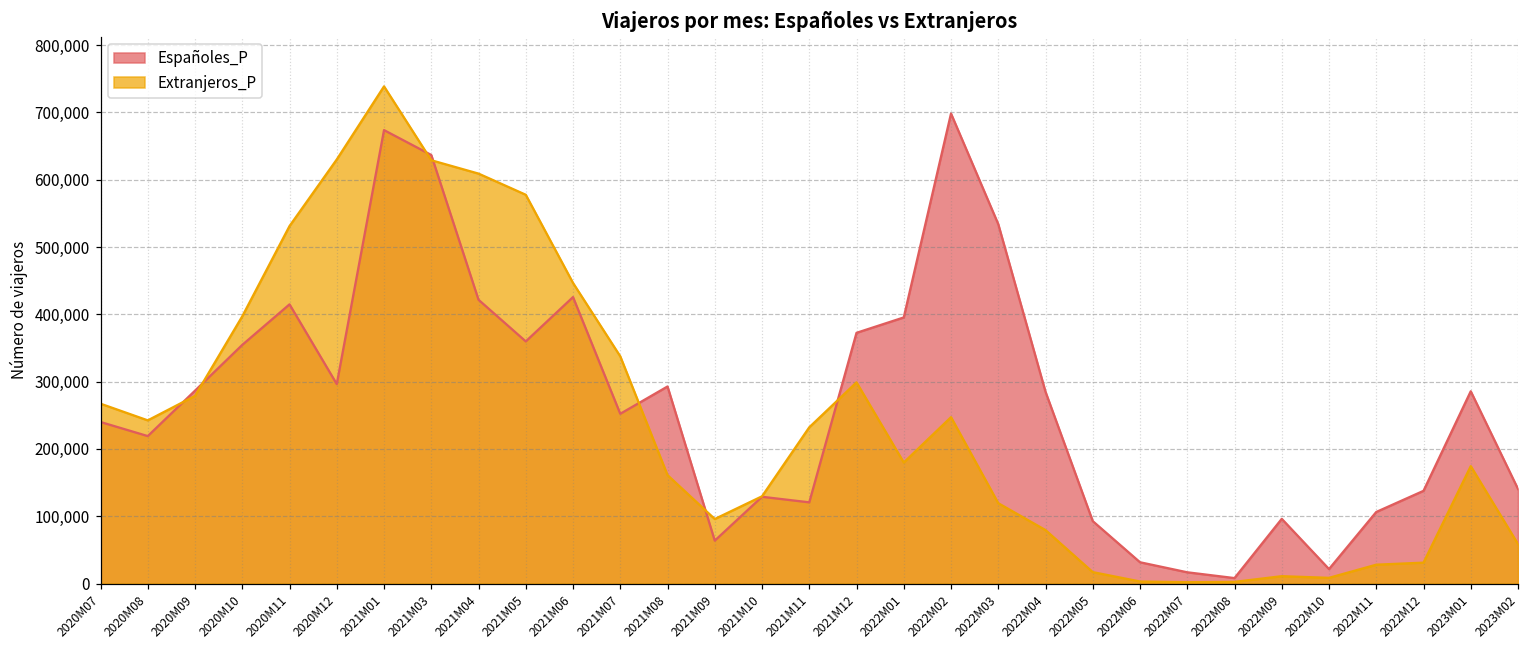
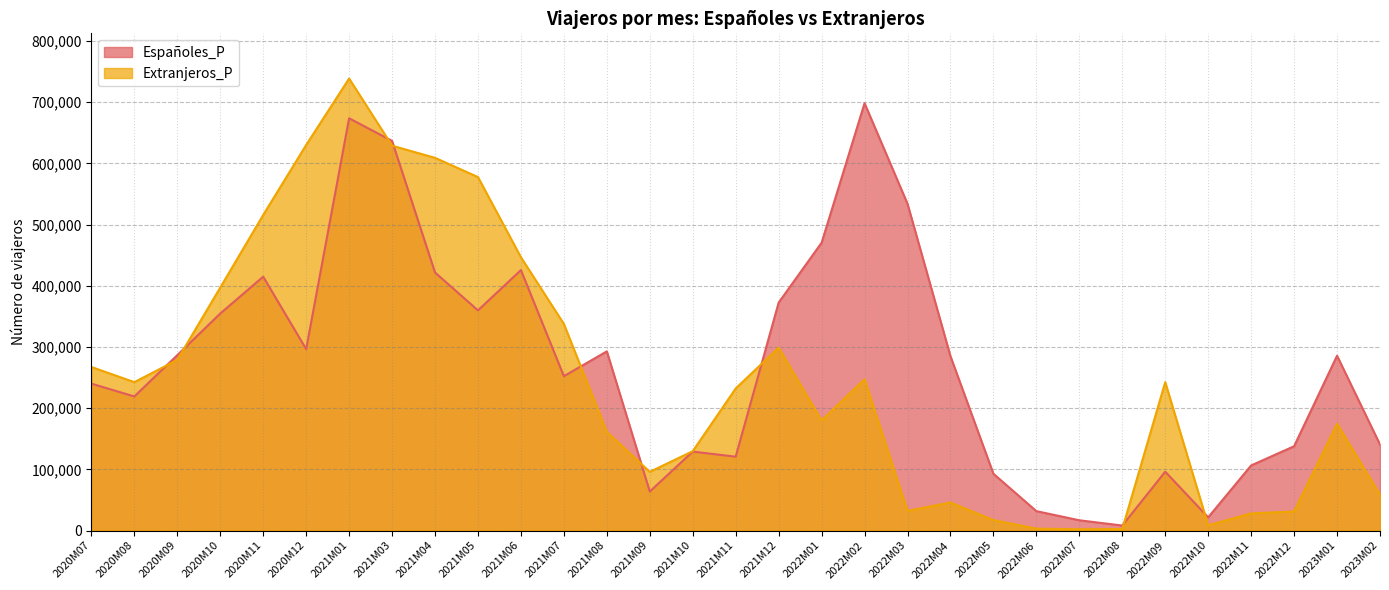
Extranjeros_P, 2020M11: 530,000 -> 520,000
Españoles_P, 2022M01: 400,000 -> 470,000
Extranjeros_P, 2022M03: 120,000 -> 30,000
Extranjeros_P, 2022M04: 80,000 -> 50,000
Extranjeros_P, 2022M09: 10,000 -> 240,000
